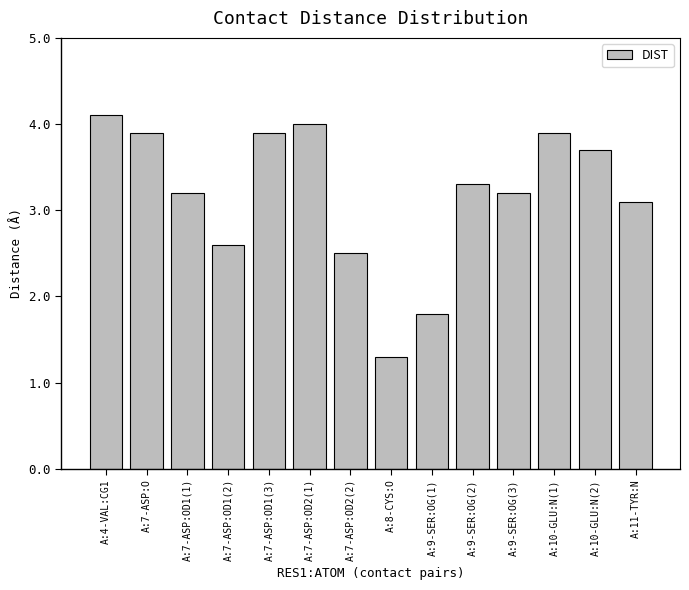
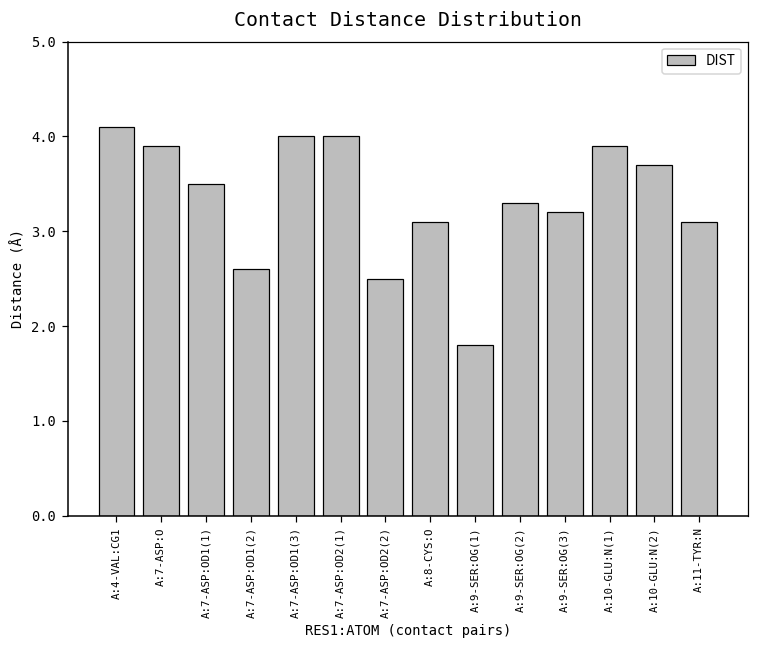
A:7-ASP:OD1(1): 3.2 -> 3.5
A:7-ASP:OD1(3): 3.9 -> 4.0
A:8-CYS:O: 1.3 -> 3.1
